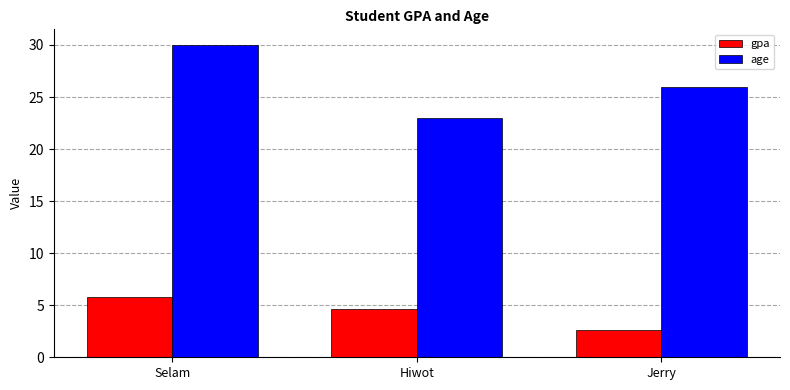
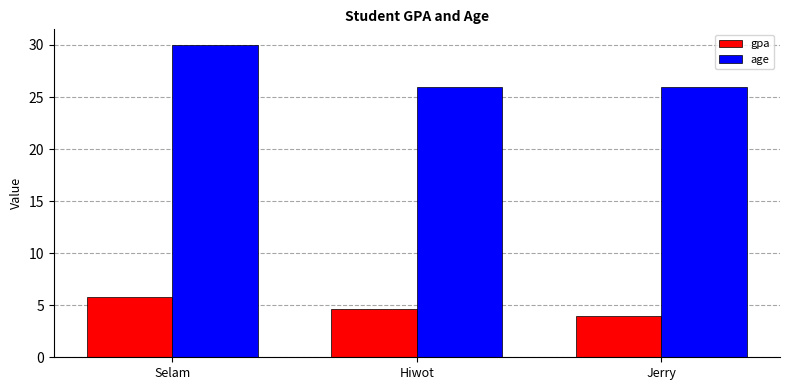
age, Hiwot: 23 -> 26
gpa, Jerry: 2.6 -> 4.0
